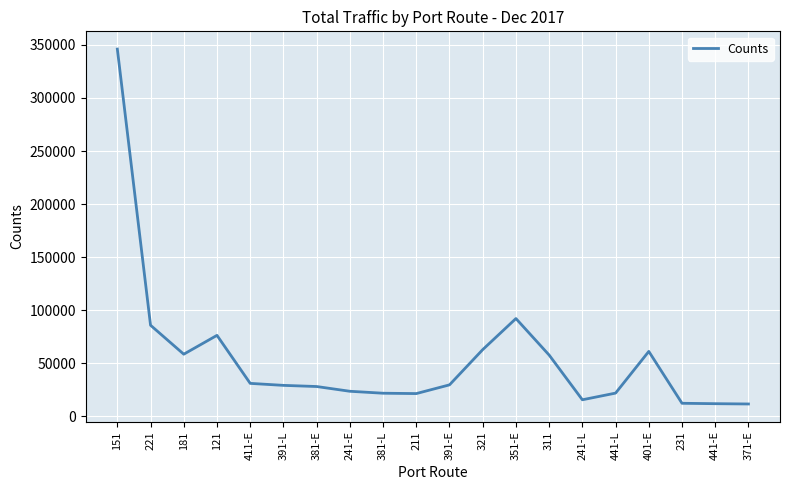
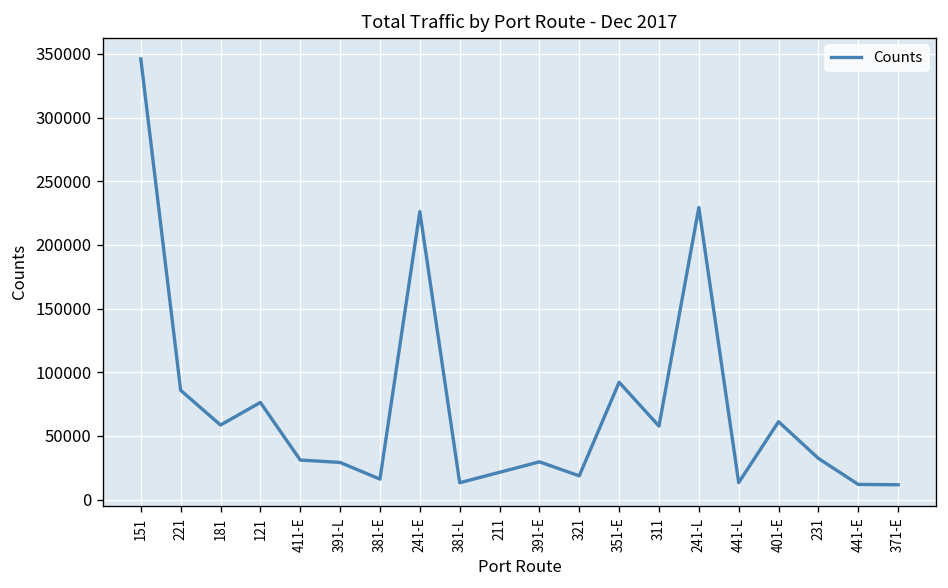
381-E: 28000 -> 16000
241-E: 24000 -> 226000
381-L: 22000 -> 13000
321: 63000 -> 19000
241-L: 16000 -> 229000
441-L: 22000 -> 13000
231: 12000 -> 32000
